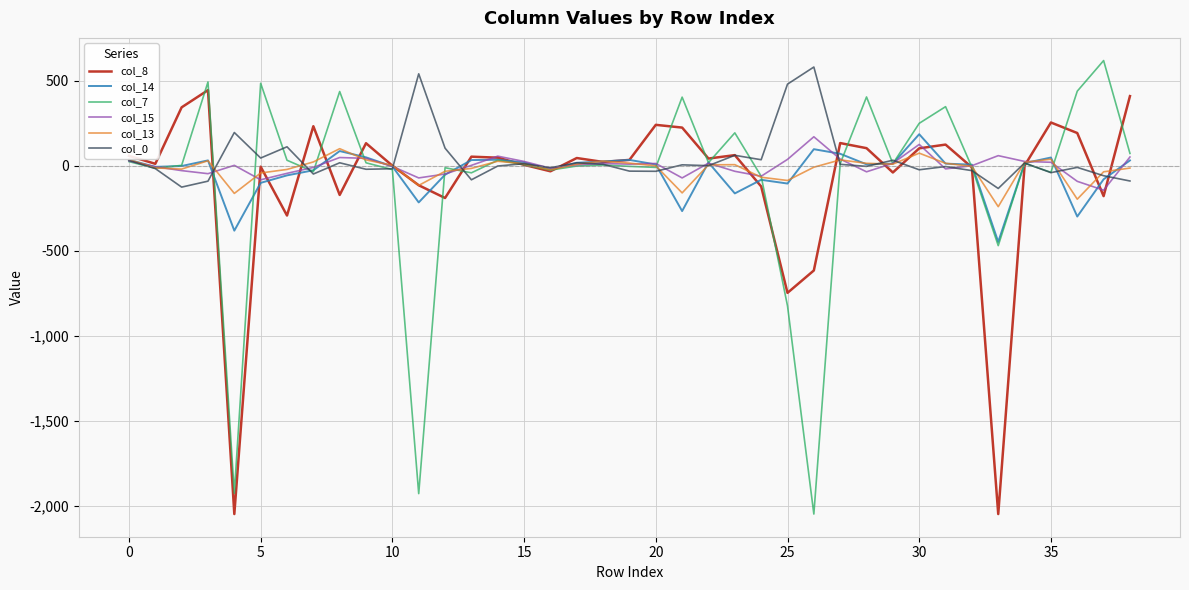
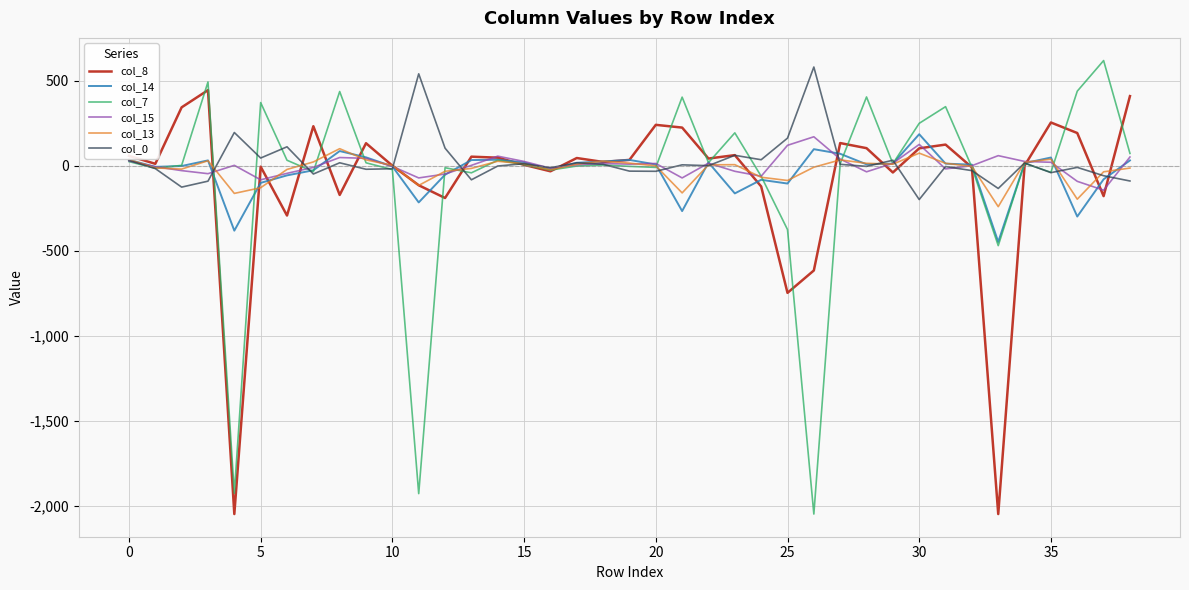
col_7, 5: 480 -> 370
col_13, 5: -40 -> -130
col_7, 25: -820 -> -380
col_15, 25: 40 -> 120
col_0, 25: 480 -> 160
col_0, 30: -20 -> -200
